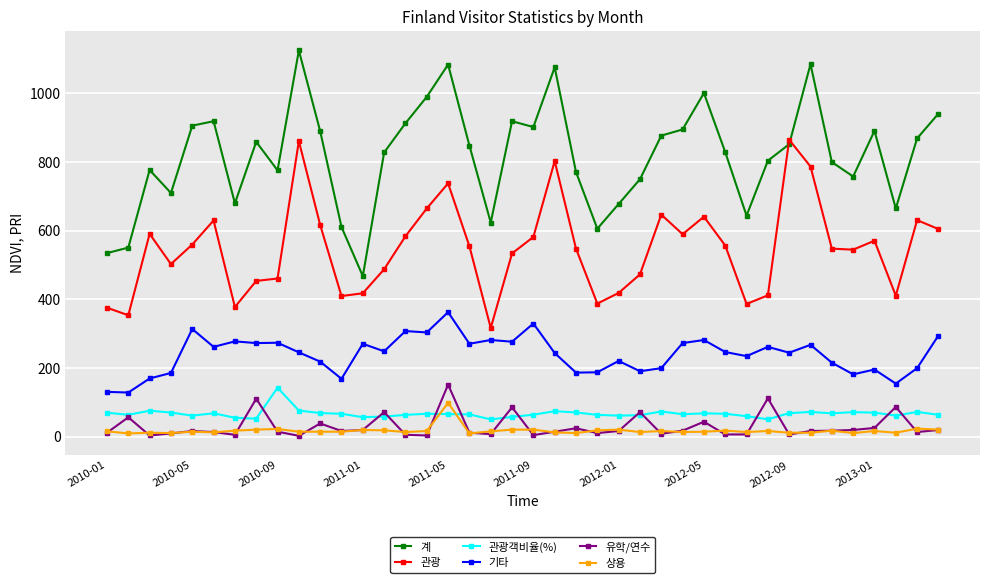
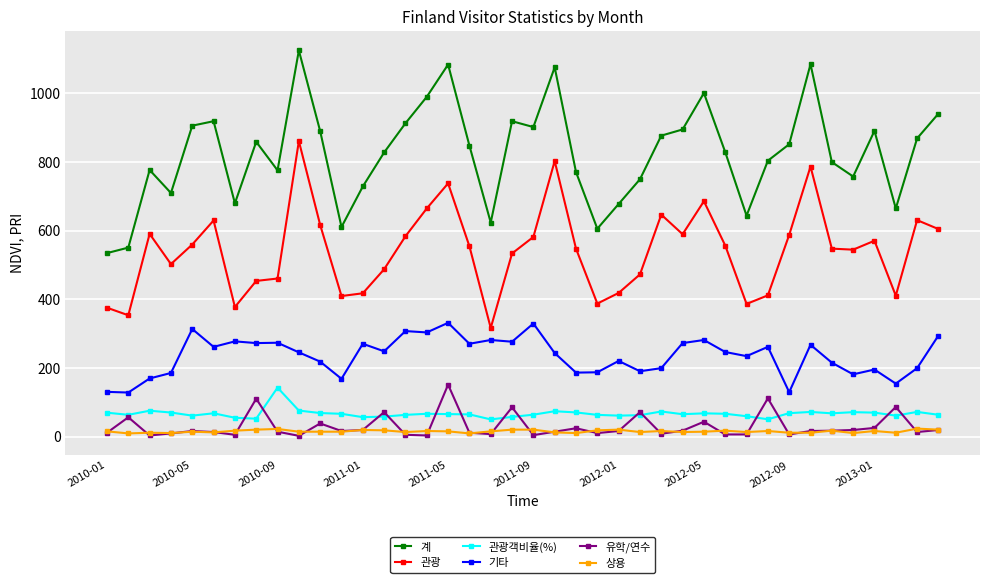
계, 2011-01: 470 -> 730
기타, 2011-05: 360 -> 330
상용, 2011-05: 100 -> 20
관광, 2012-05: 640 -> 690
관광, 2012-09: 870 -> 590
기타, 2012-09: 250 -> 130
